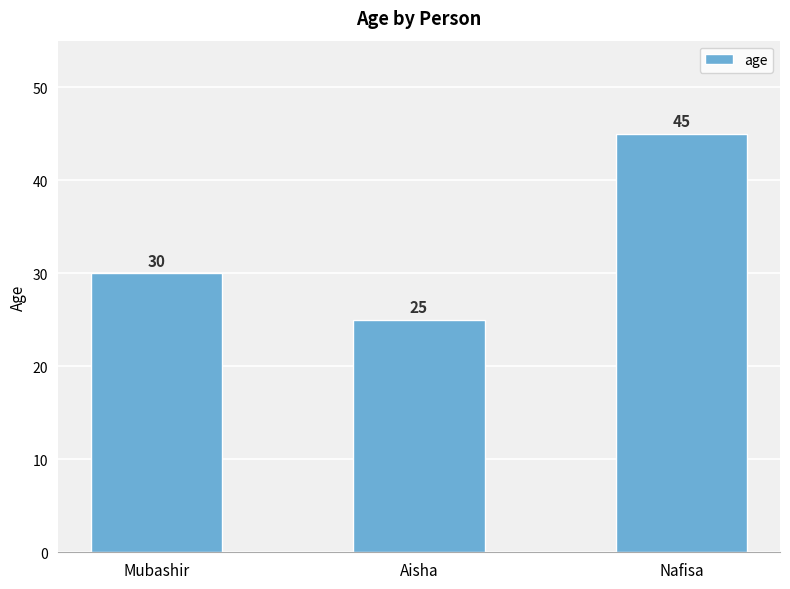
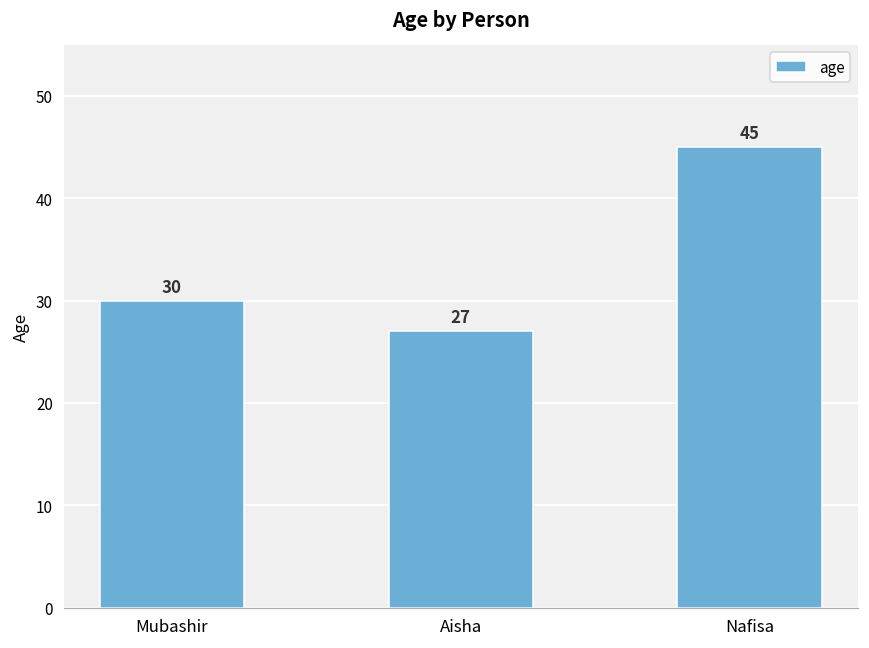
Aisha: 25 -> 27
